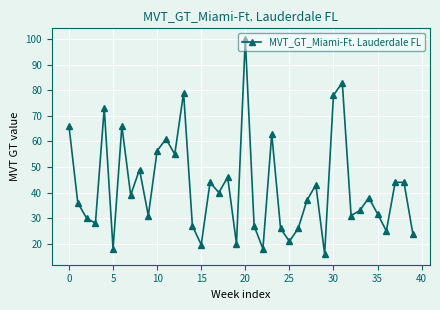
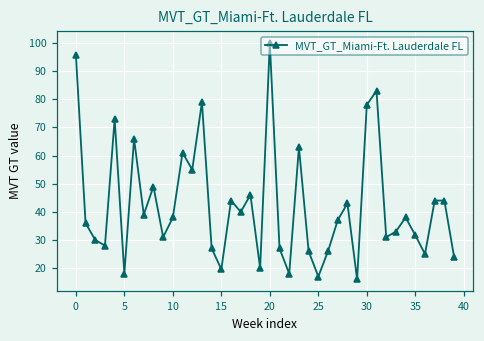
0: 66 -> 96
10: 56 -> 38
25: 21 -> 17
